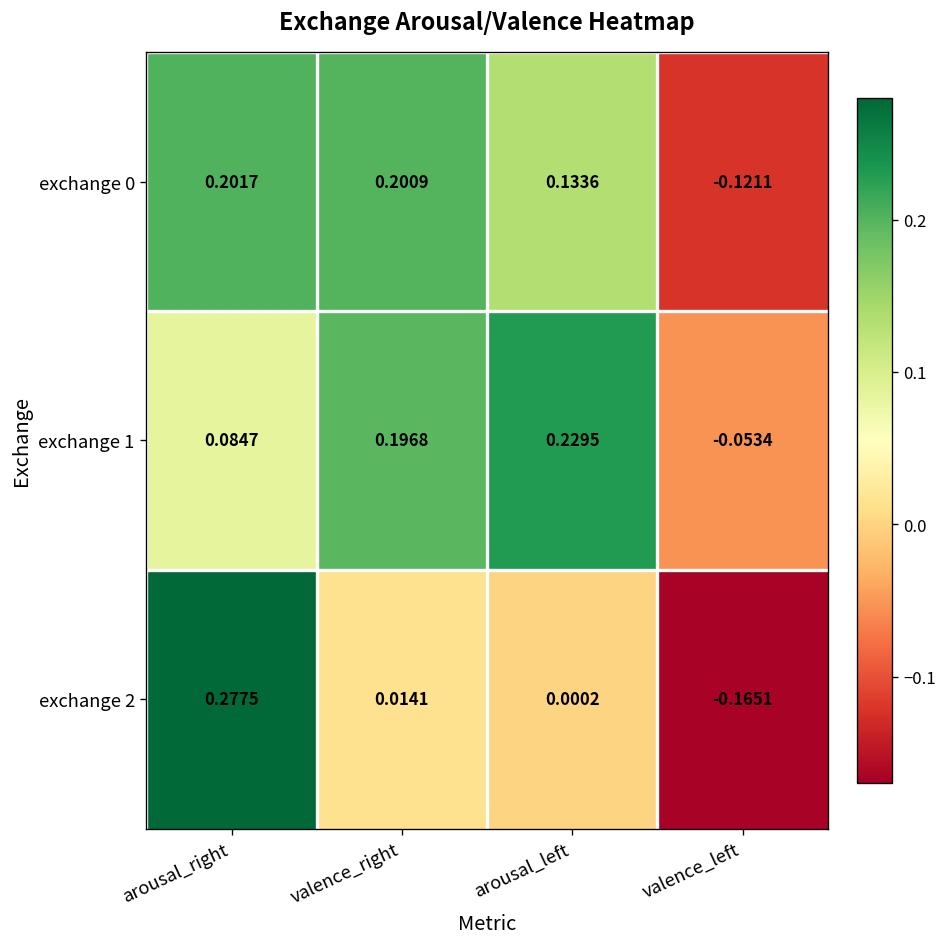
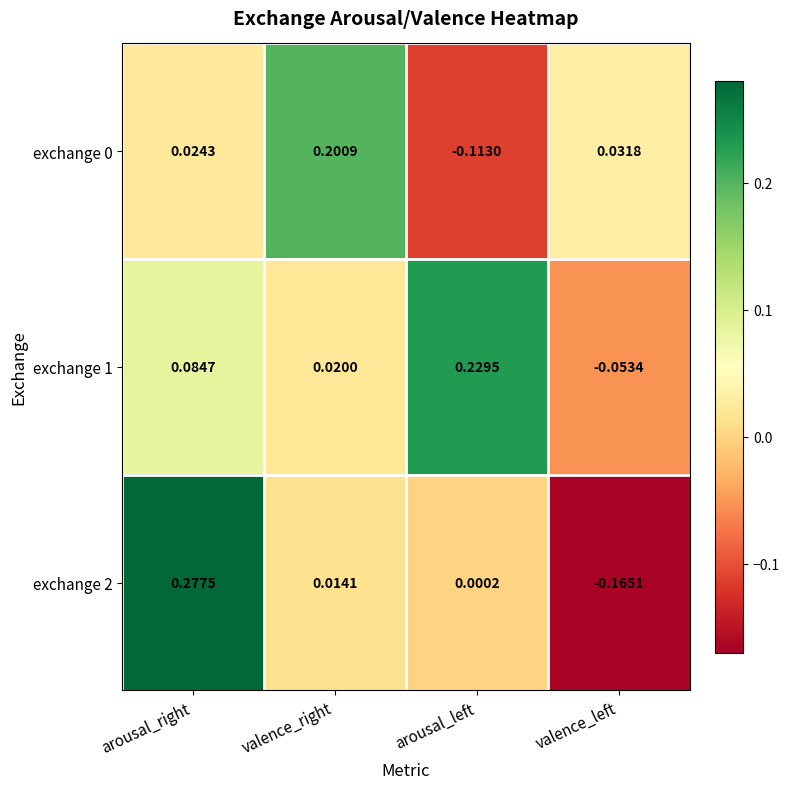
exchange 0, arousal_right: 0.2017 -> 0.0243
exchange 0, arousal_left: 0.1336 -> -0.1130
exchange 0, valence_left: -0.1211 -> 0.0318
exchange 1, valence_right: 0.1968 -> 0.0200
